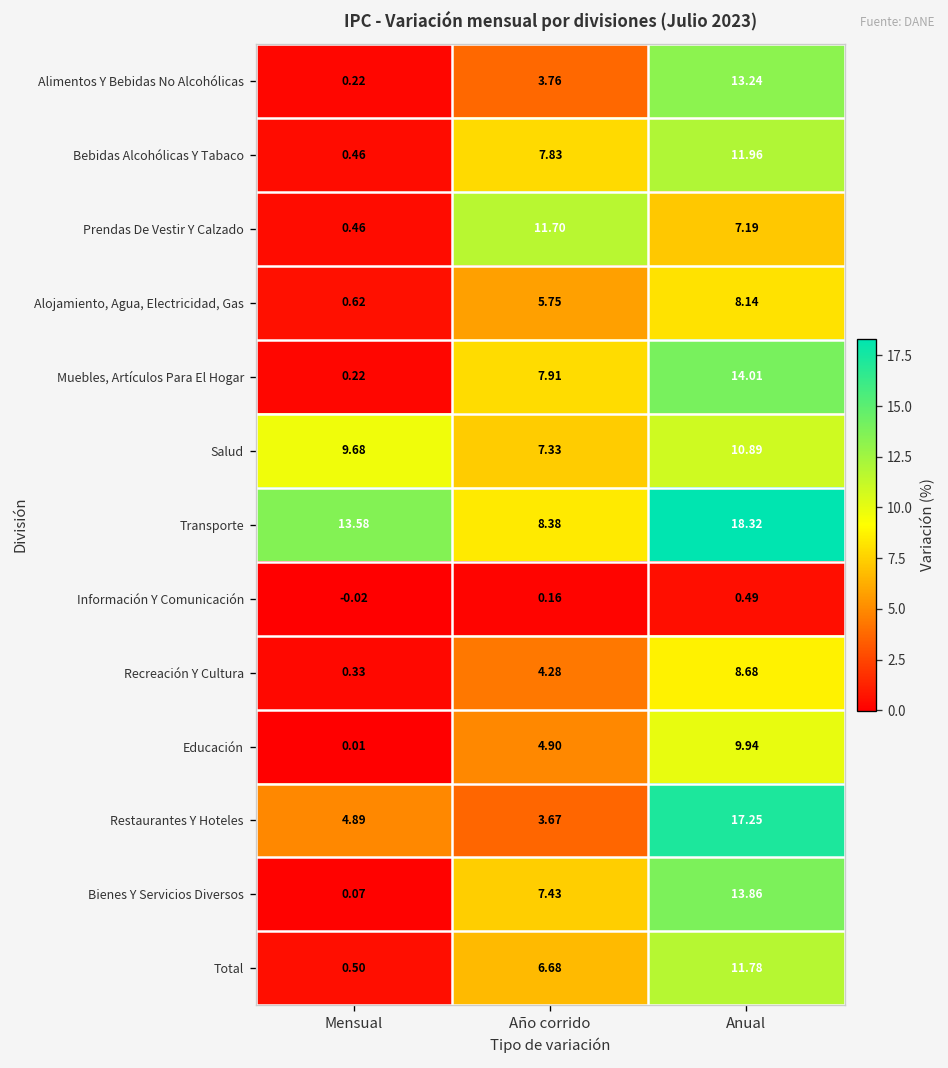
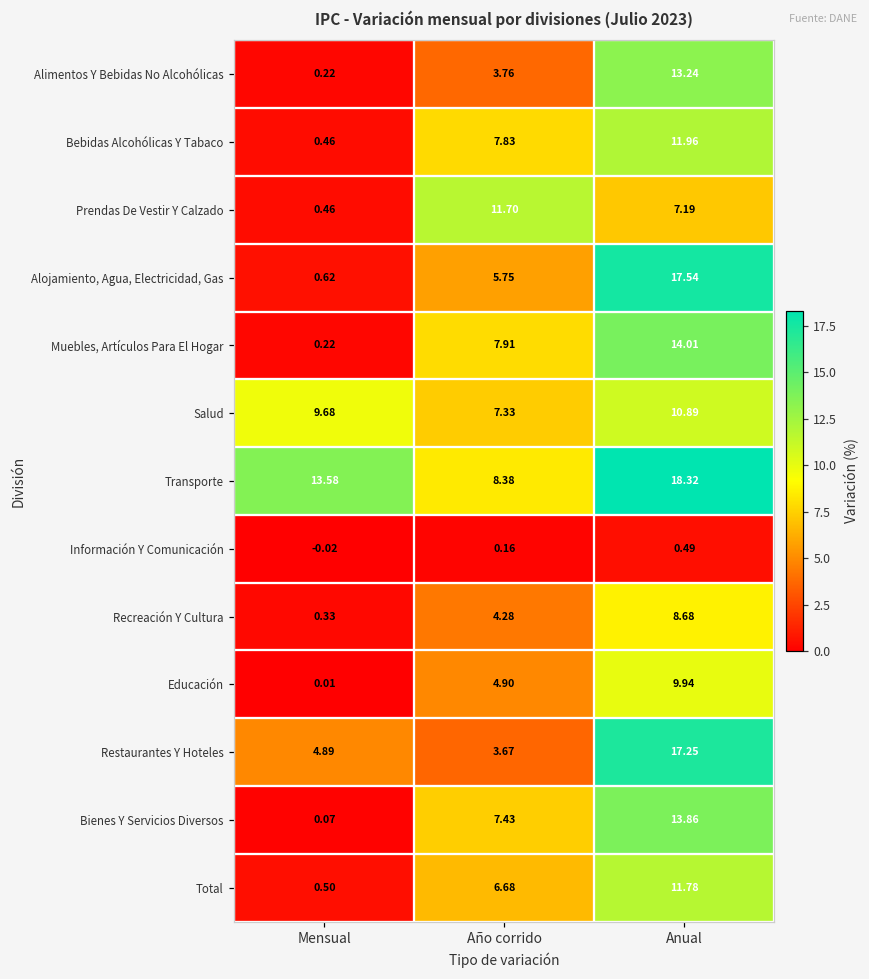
Alojamiento, Agua, Electricidad, Gas, Anual: 8.14 -> 17.54
